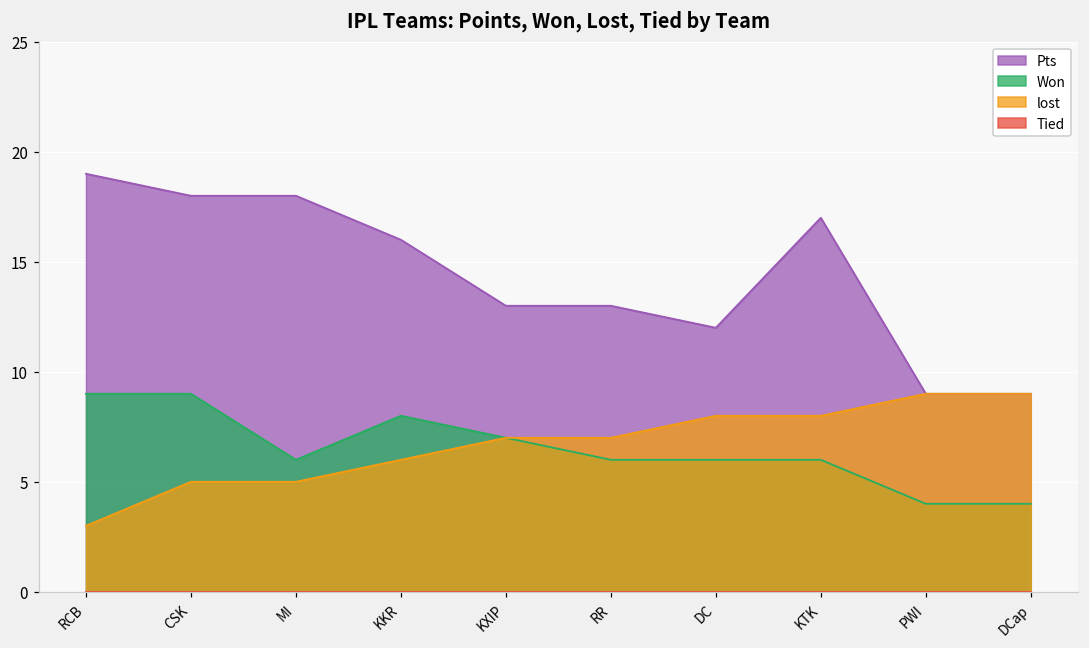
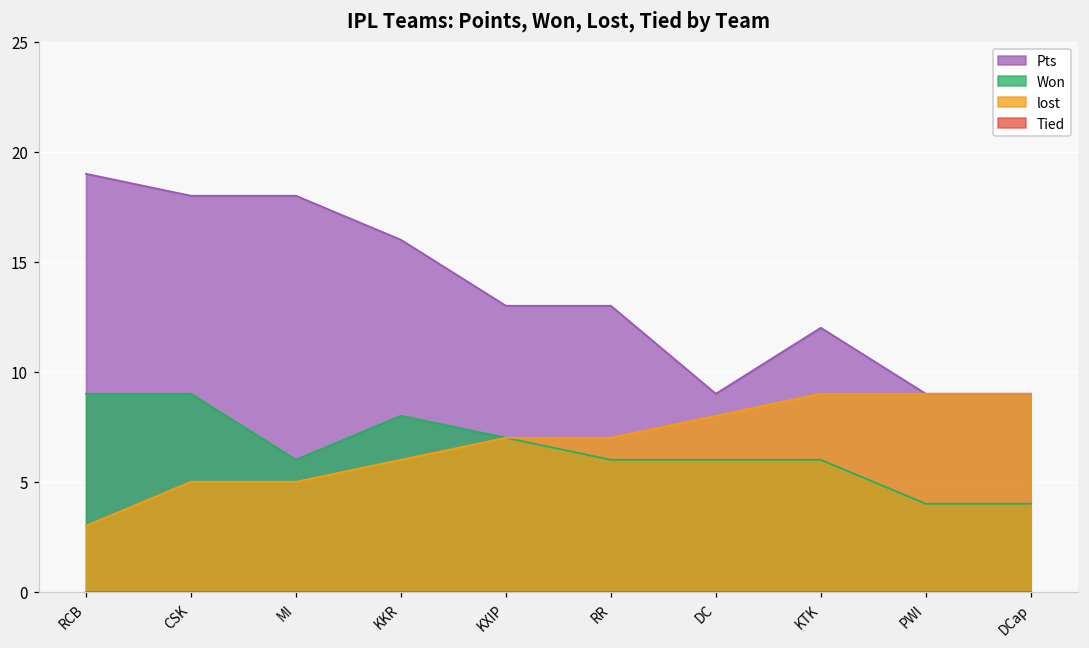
Pts, DC: 12 -> 9
Pts, KTK: 17 -> 12
lost, KTK: 8 -> 9
